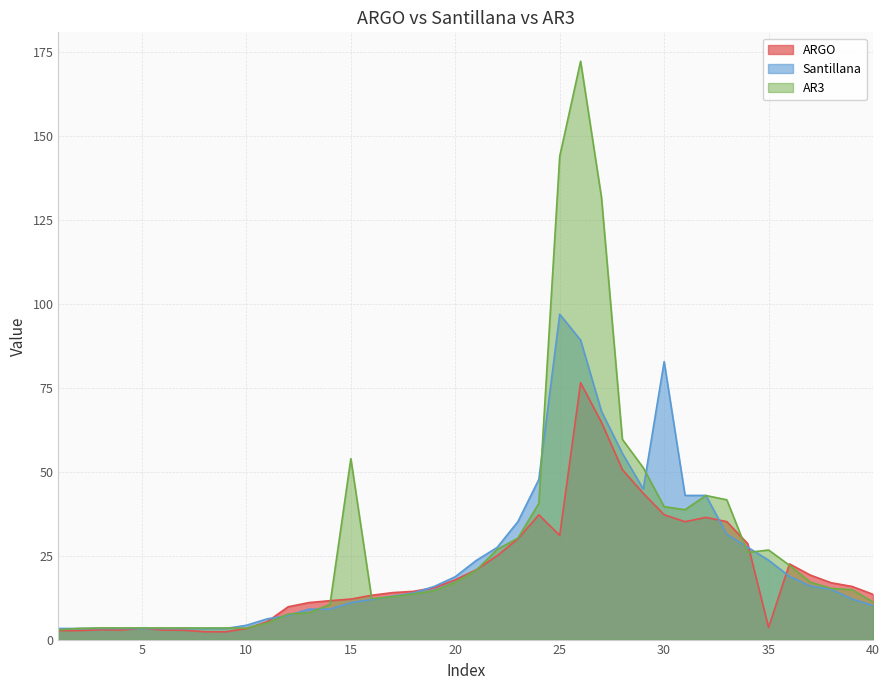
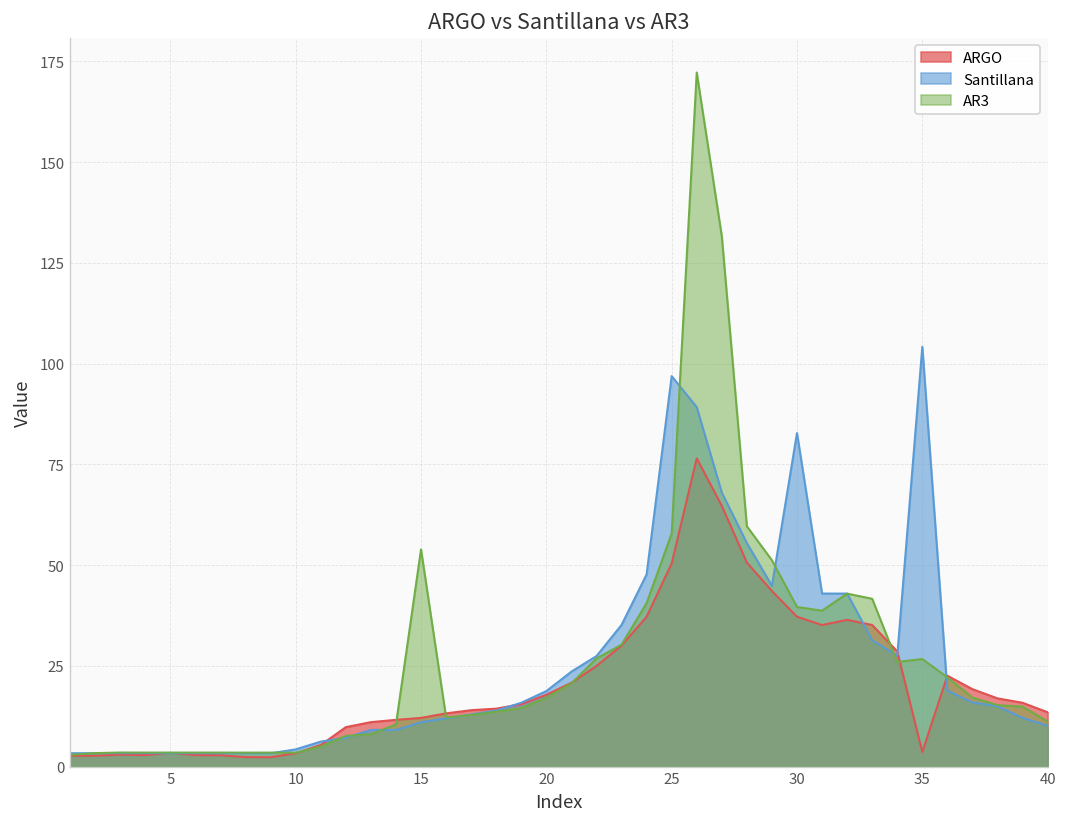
ARGO, 25: 31 -> 50
AR3, 25: 144 -> 58
Santillana, 35: 24 -> 104
